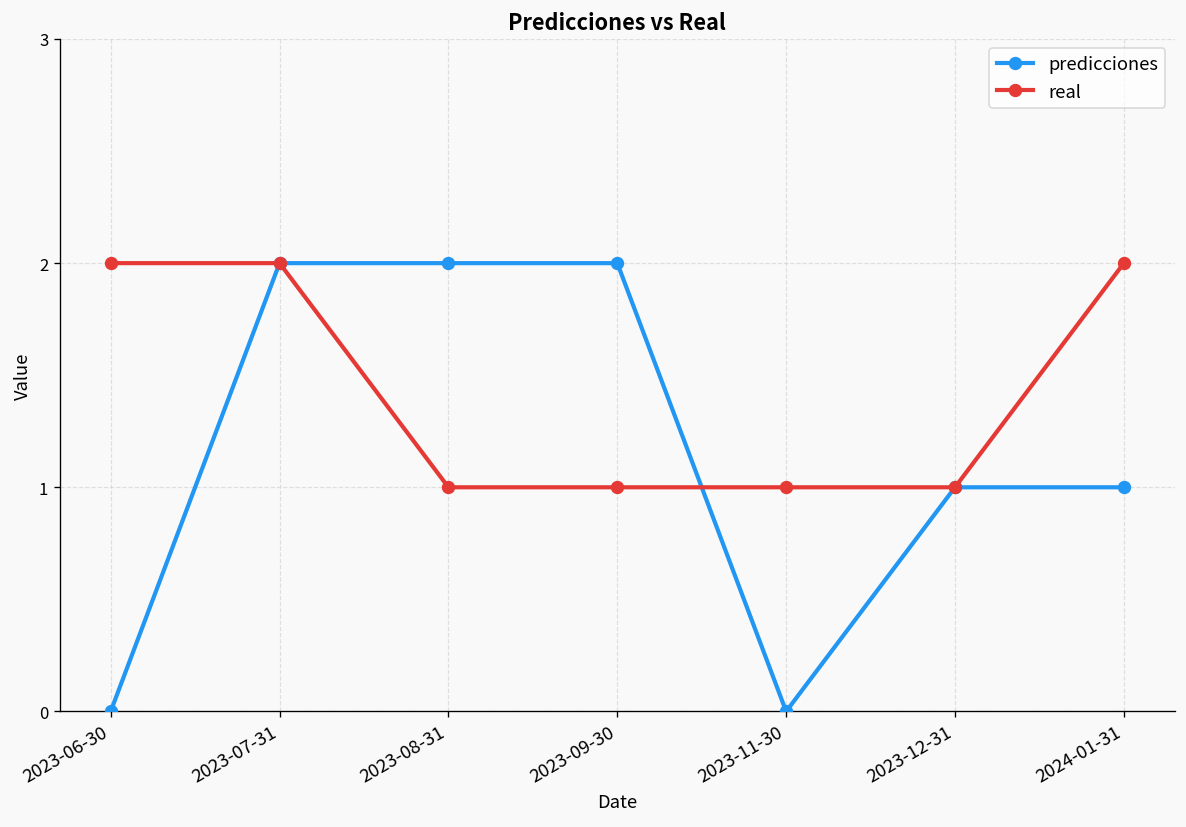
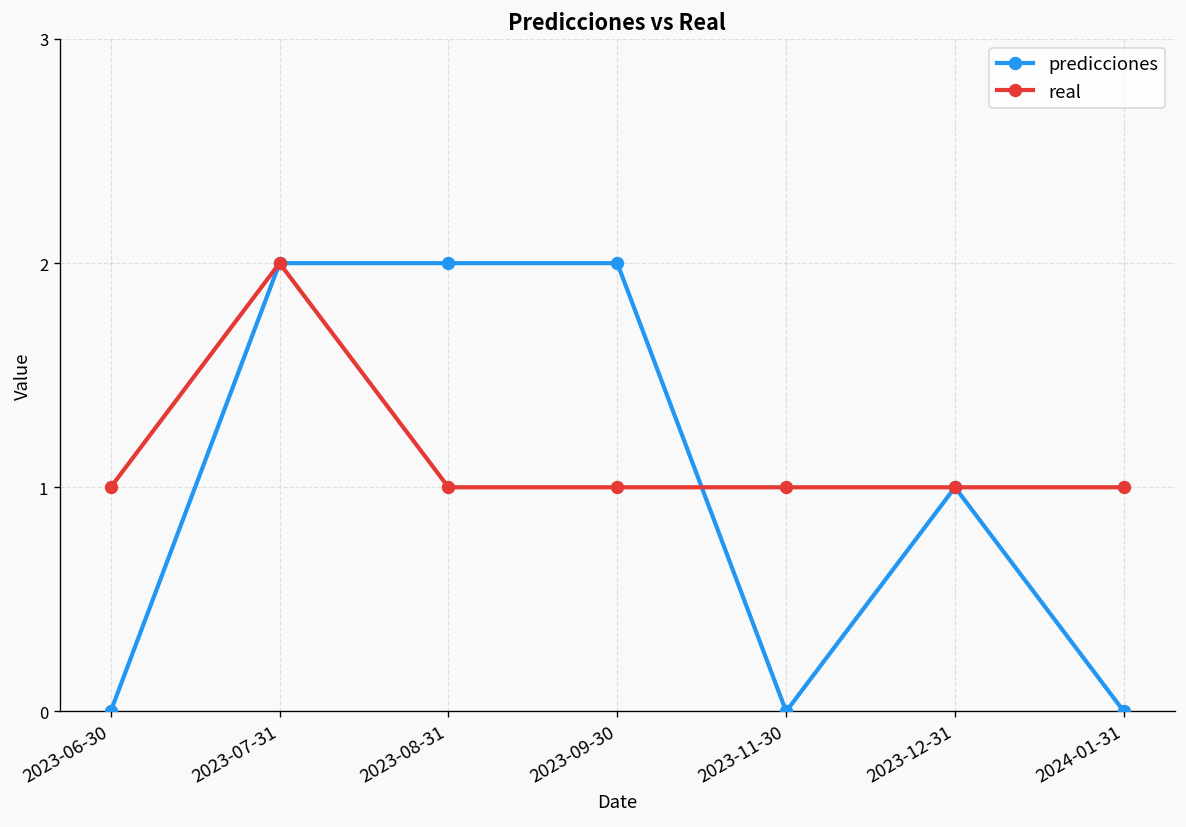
real, 2023-06-30: 2 -> 1
predicciones, 2024-01-31: 1 -> 0
real, 2024-01-31: 2 -> 1
